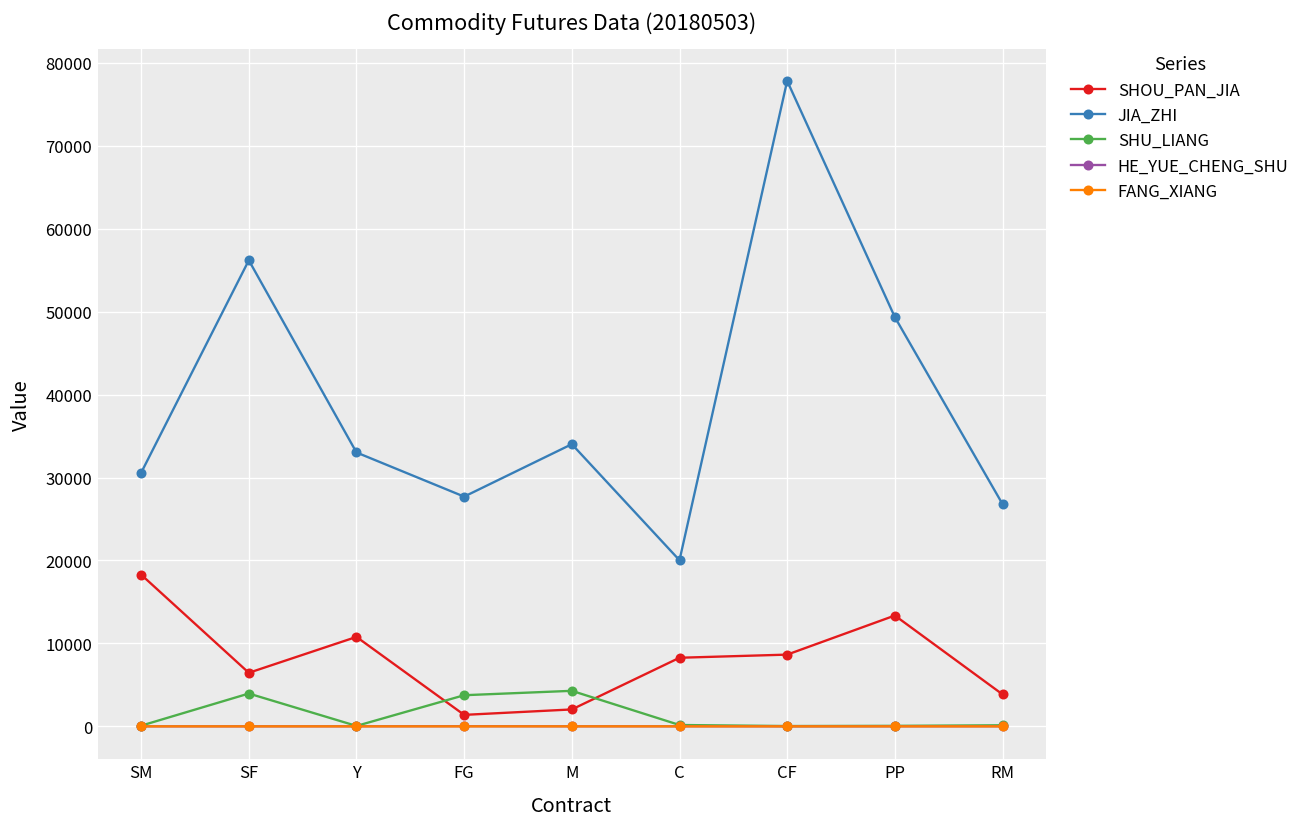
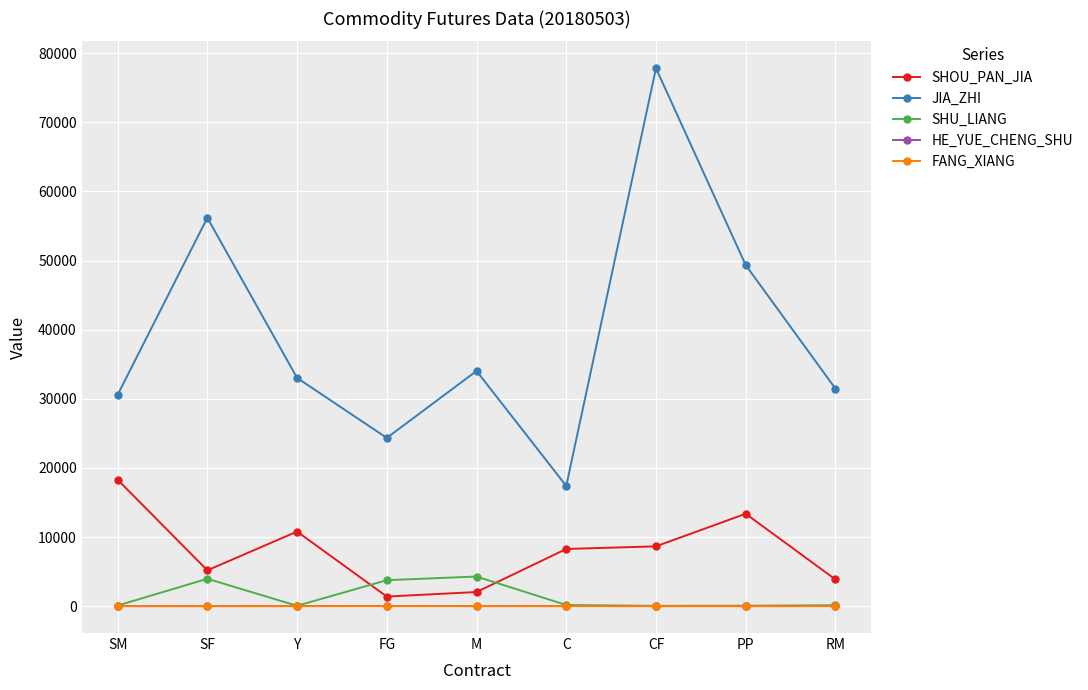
SHOU_PAN_JIA, SF: 6000 -> 5000
JIA_ZHI, FG: 28000 -> 24000
JIA_ZHI, C: 20000 -> 17000
JIA_ZHI, RM: 27000 -> 31000
